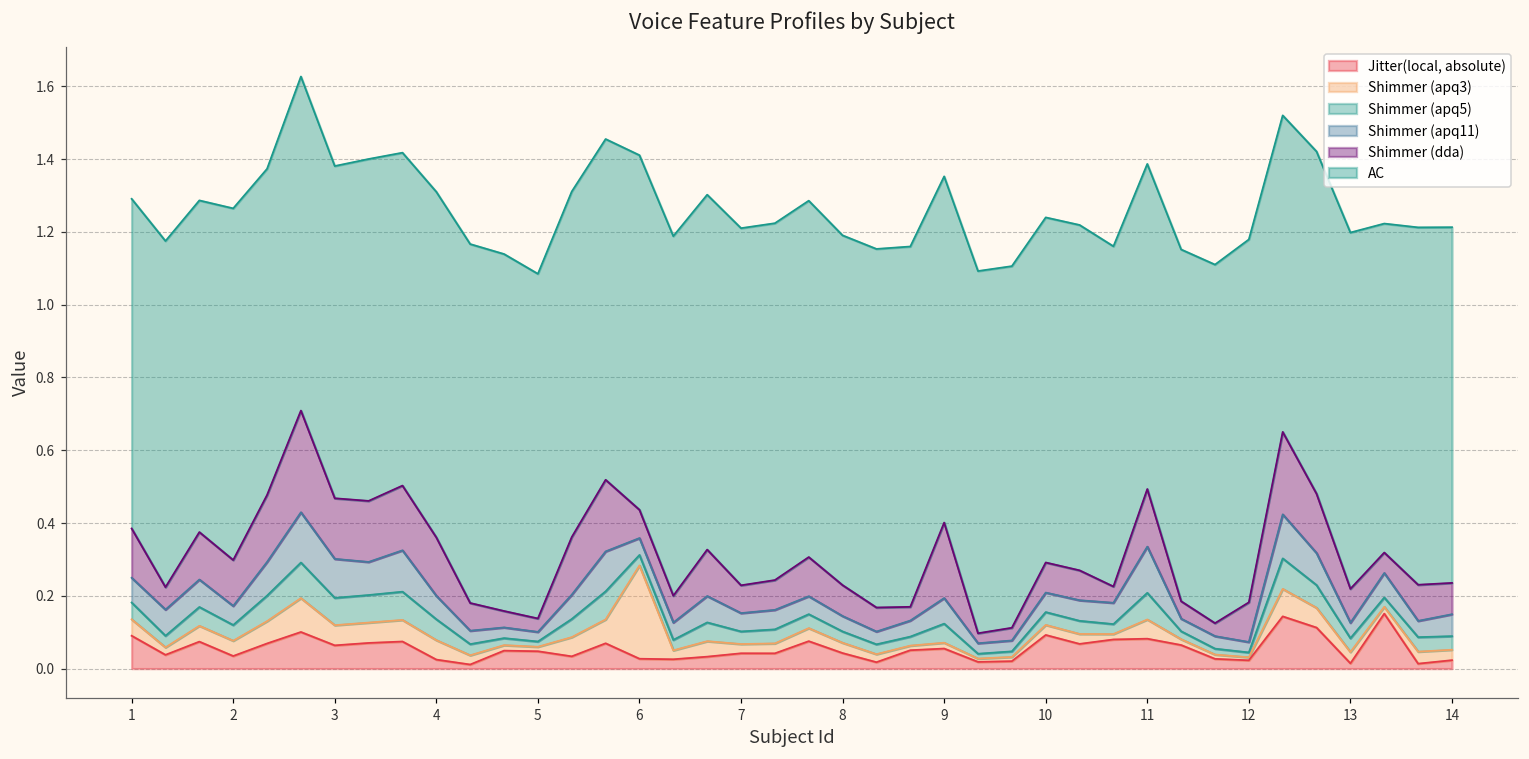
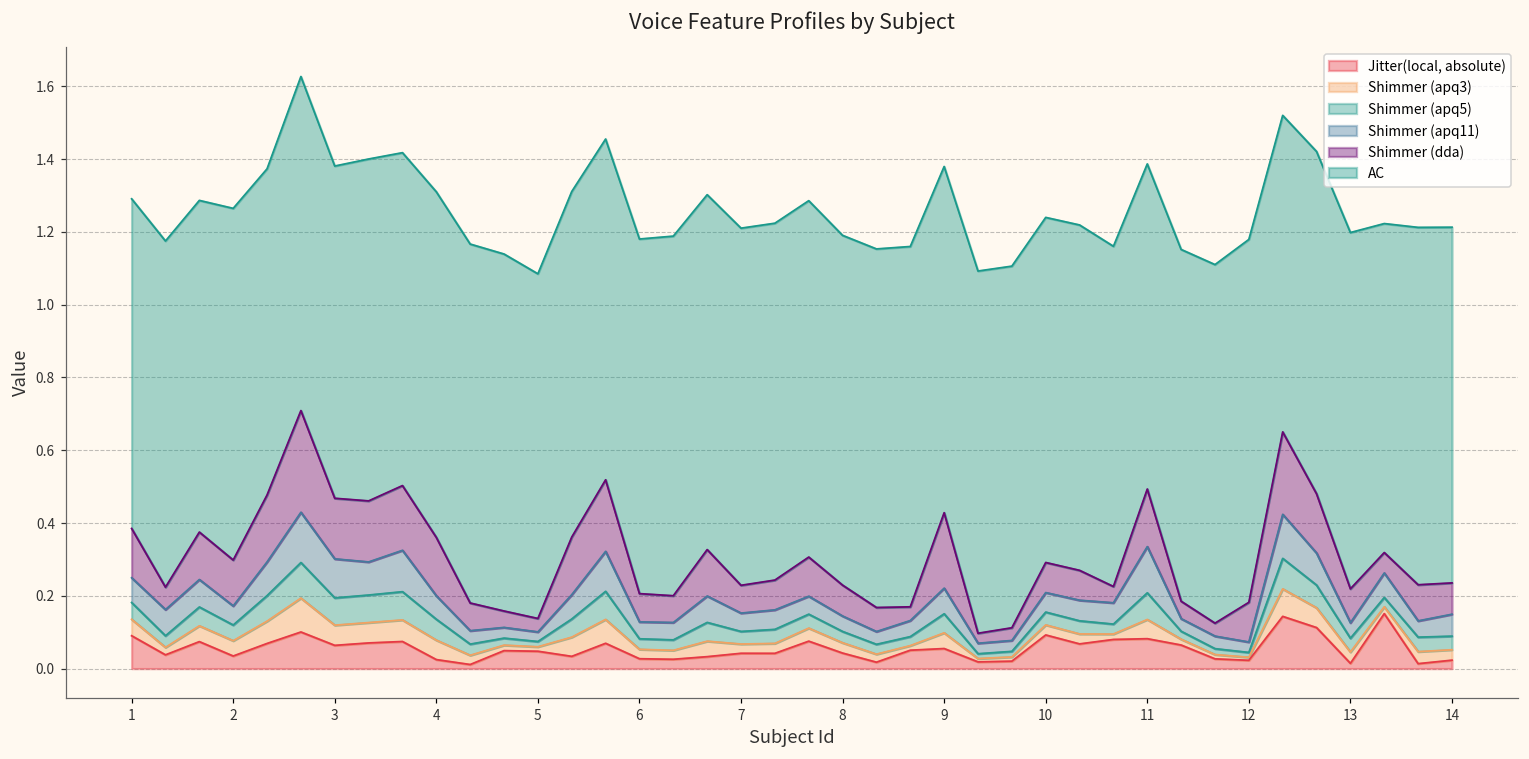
Shimmer (apq3), 6: 0.26 -> 0.03
Shimmer (apq3), 9: 0.02 -> 0.04
